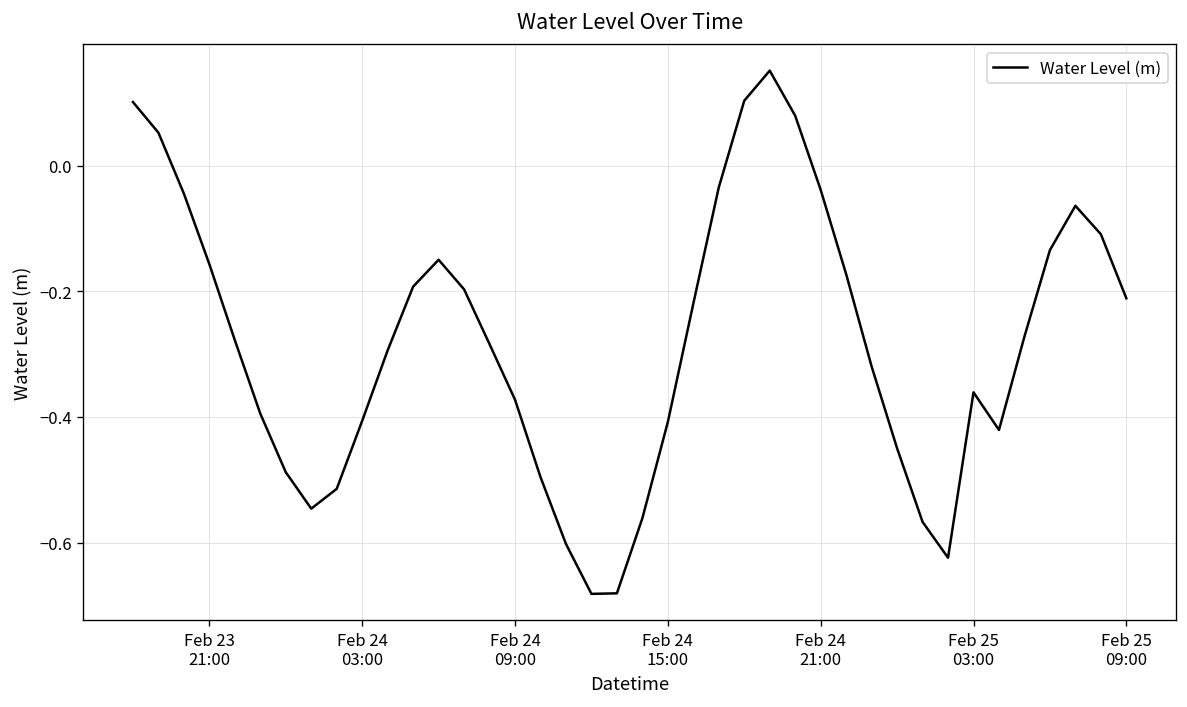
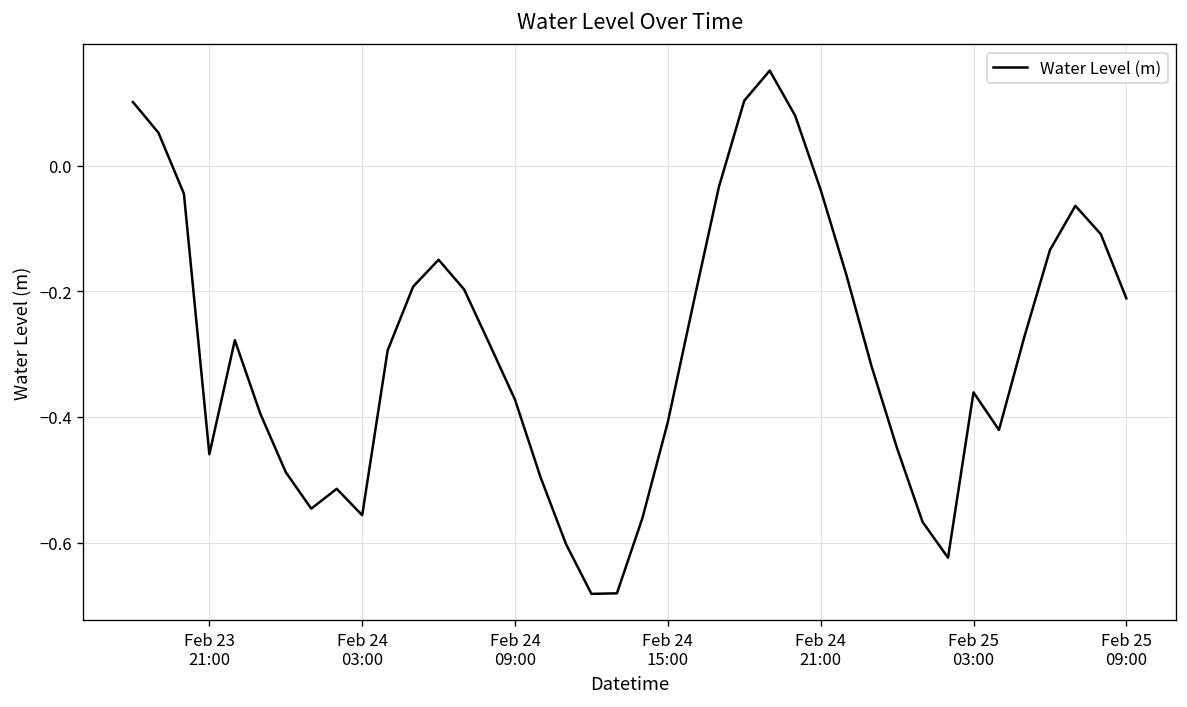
Feb 23 21:00: -0.16 -> -0.46
Feb 24 03:00: -0.41 -> -0.56
